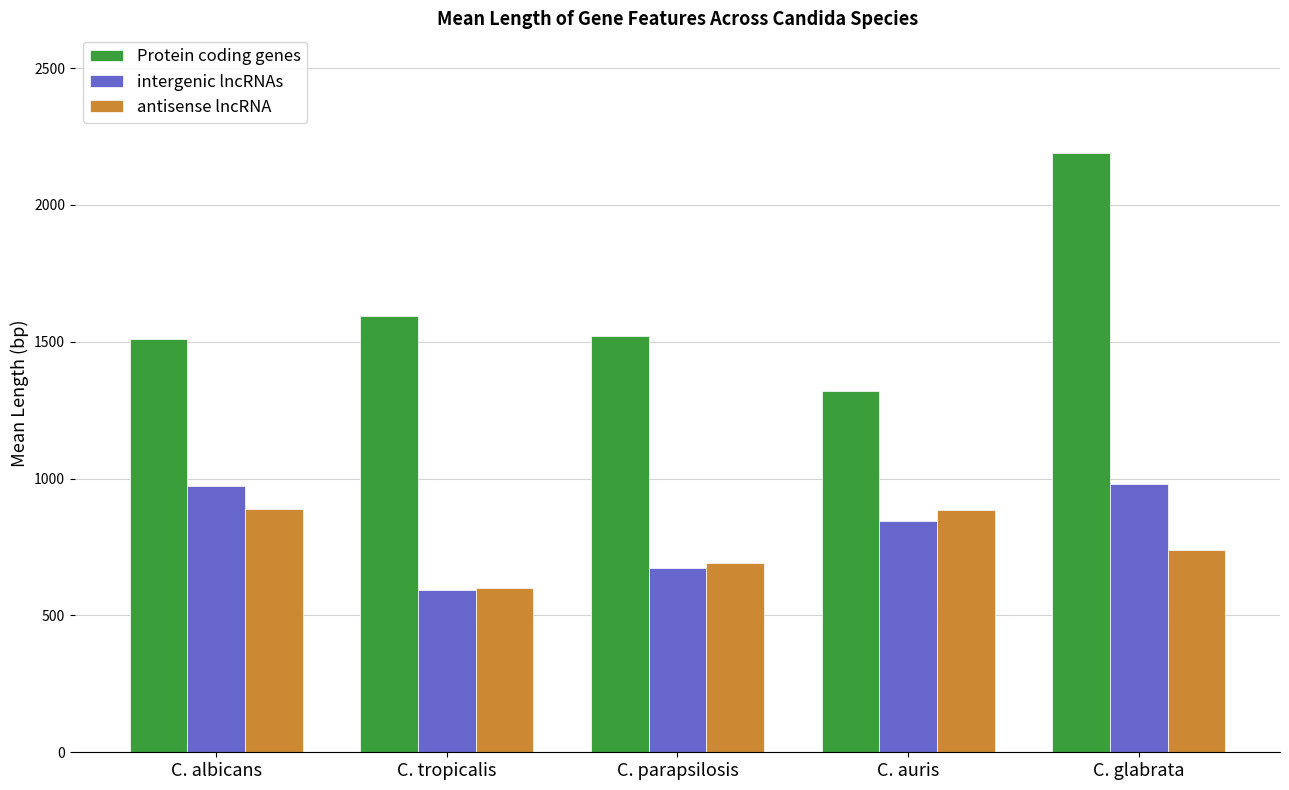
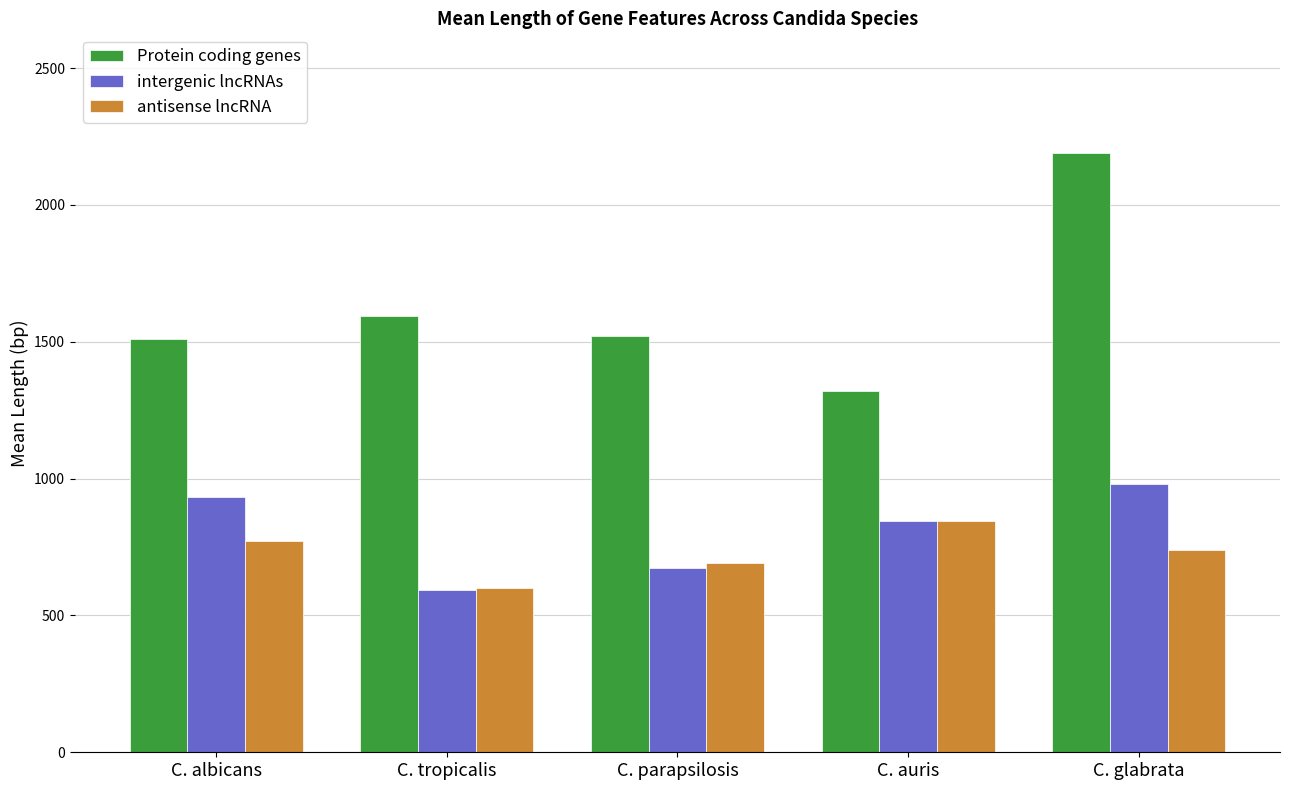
intergenic lncRNAs, C. albicans: 970 -> 930
antisense lncRNA, C. albicans: 890 -> 770
antisense lncRNA, C. auris: 880 -> 850
